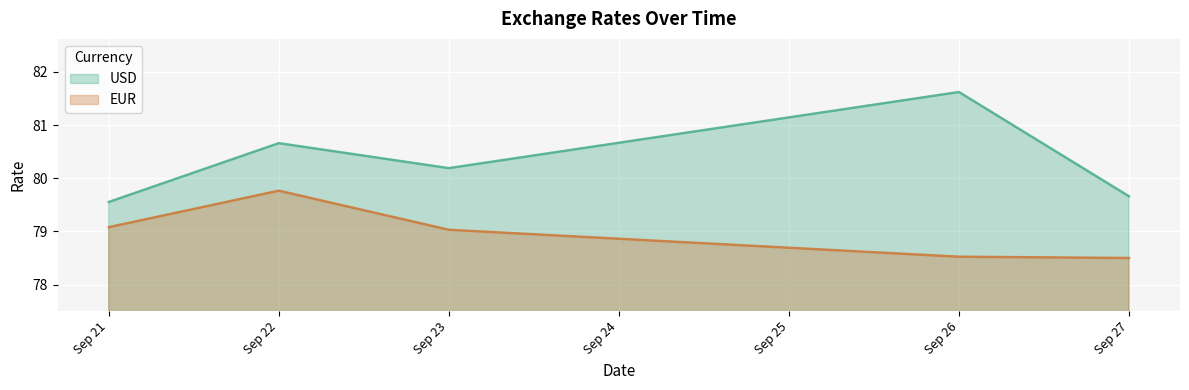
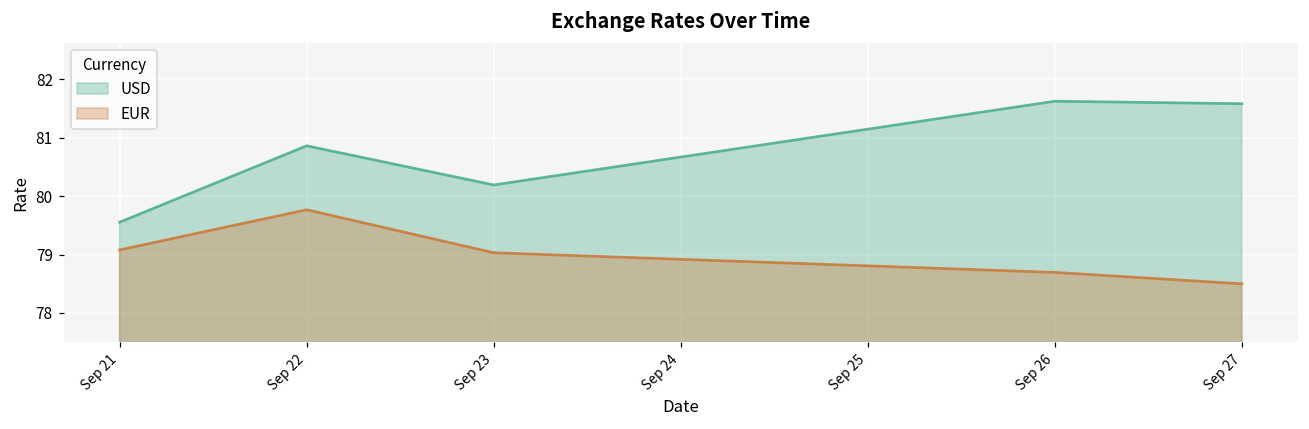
USD, Sep 22: 80.7 -> 80.9
EUR, Sep 26: 78.5 -> 78.7
USD, Sep 27: 79.7 -> 81.6
